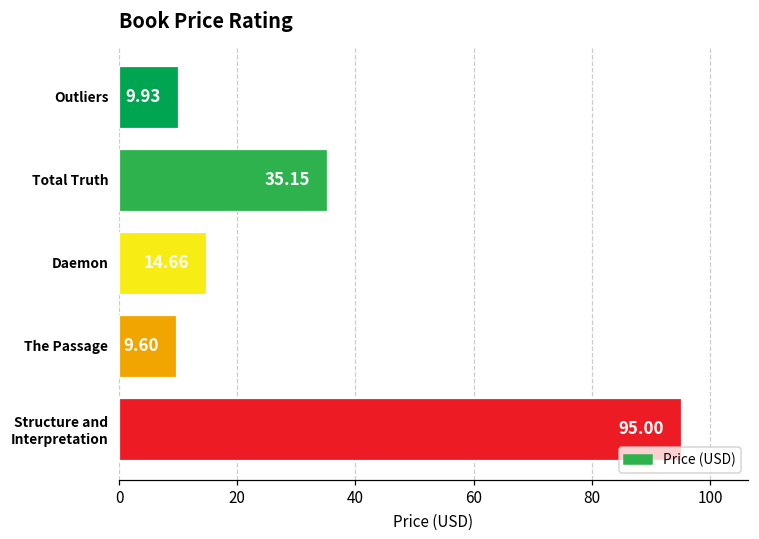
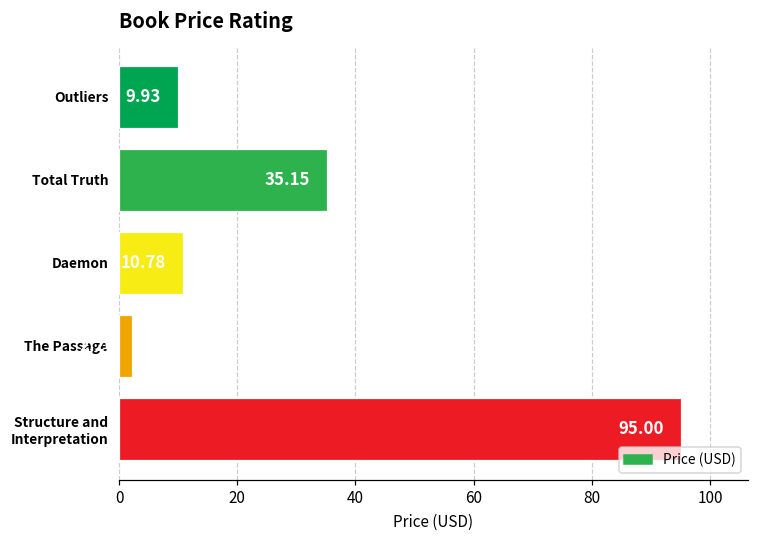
Daemon: 14.66 -> 10.78
The Passage: 10 -> 2
